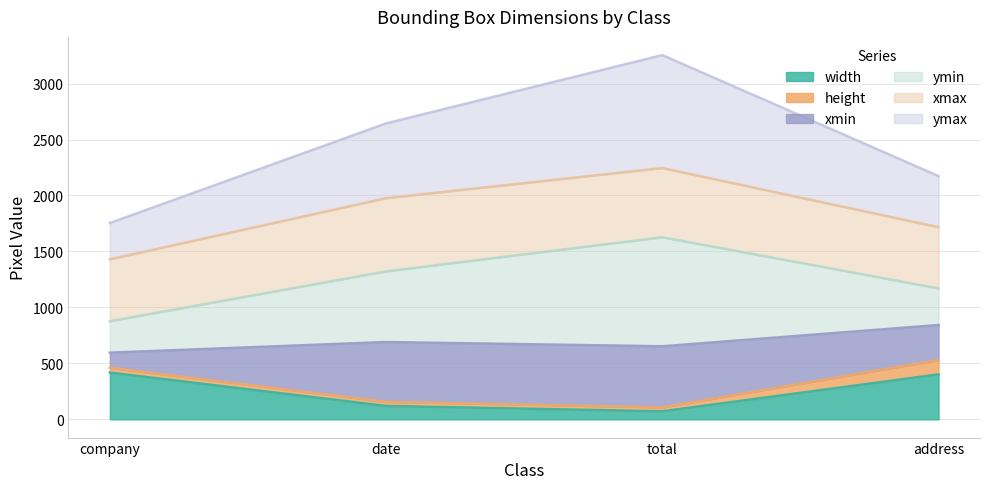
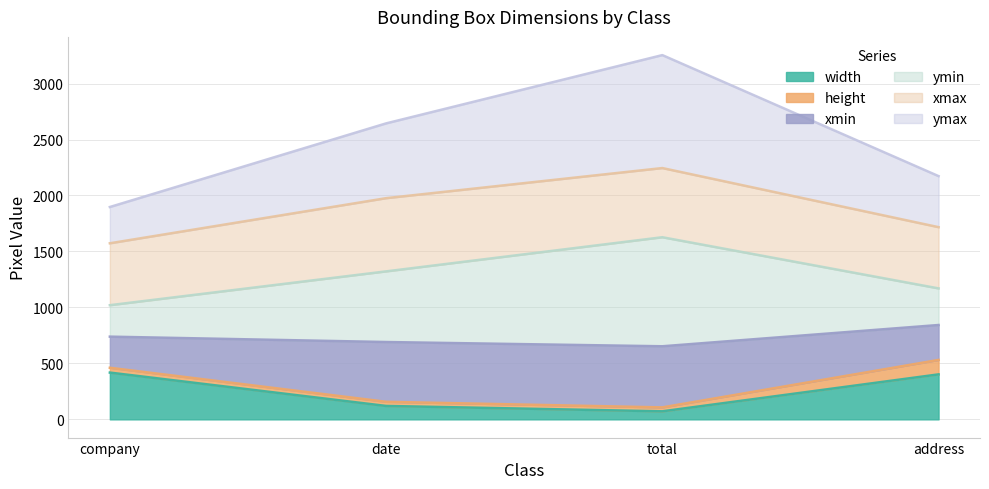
xmin, company: 140 -> 280
